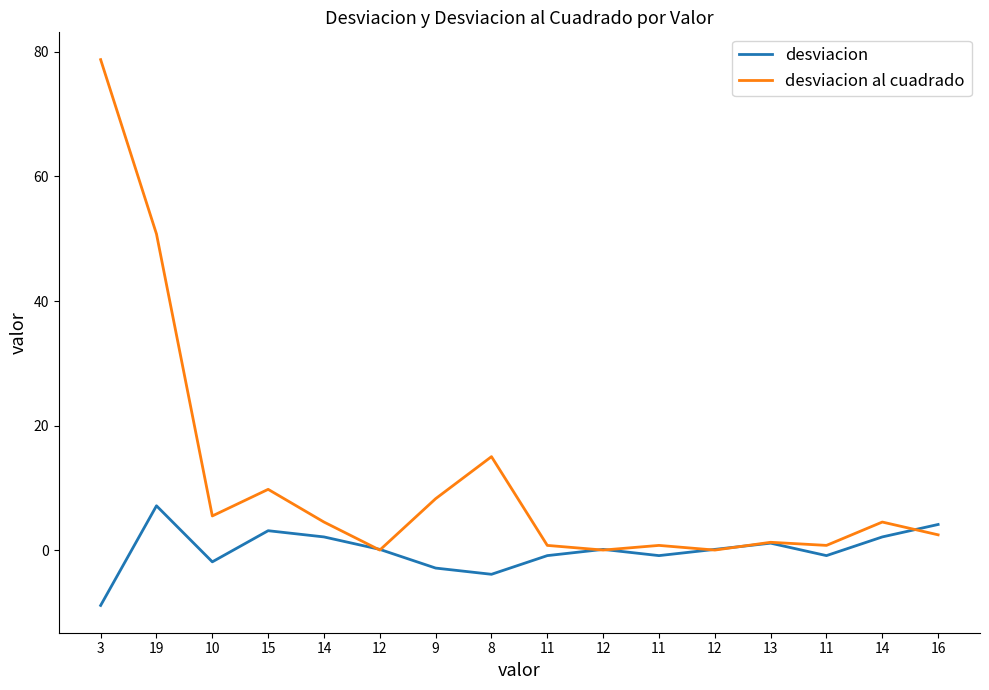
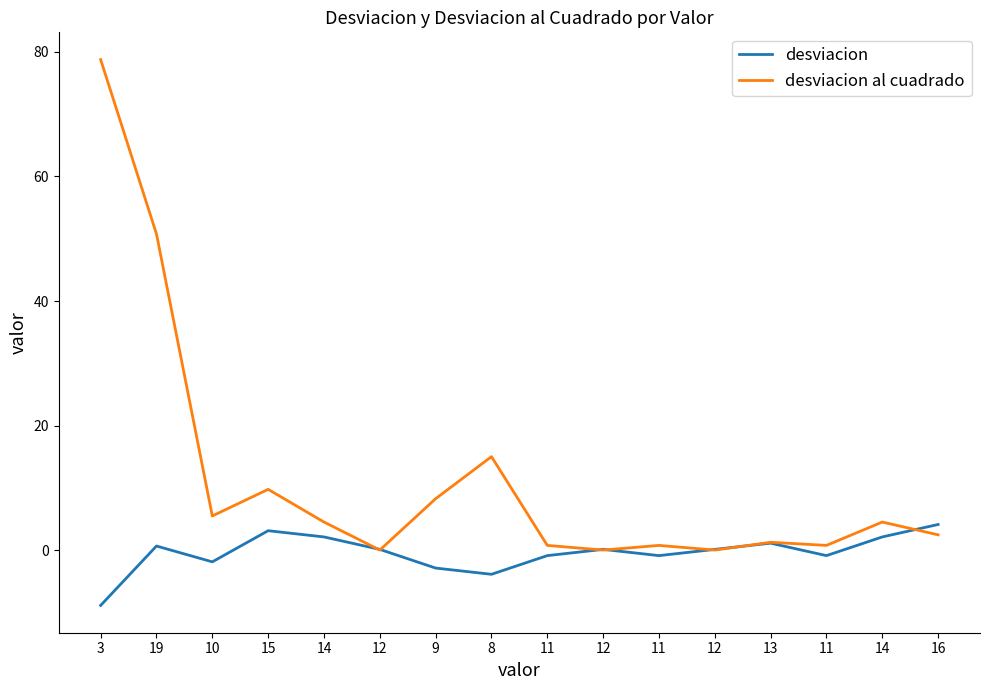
desviacion, 19: 7 -> 1
